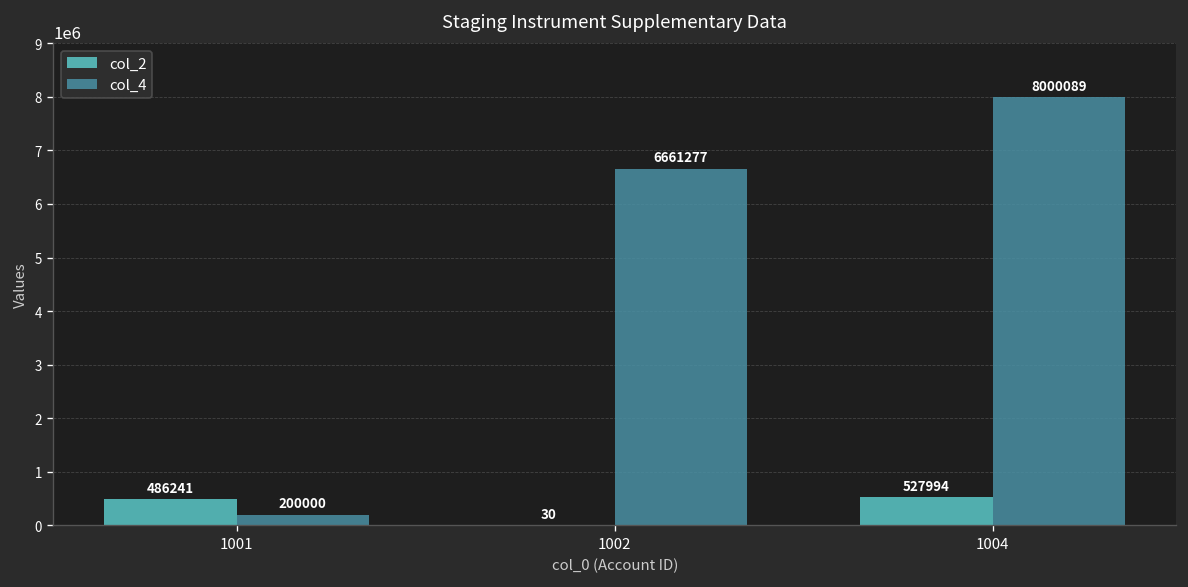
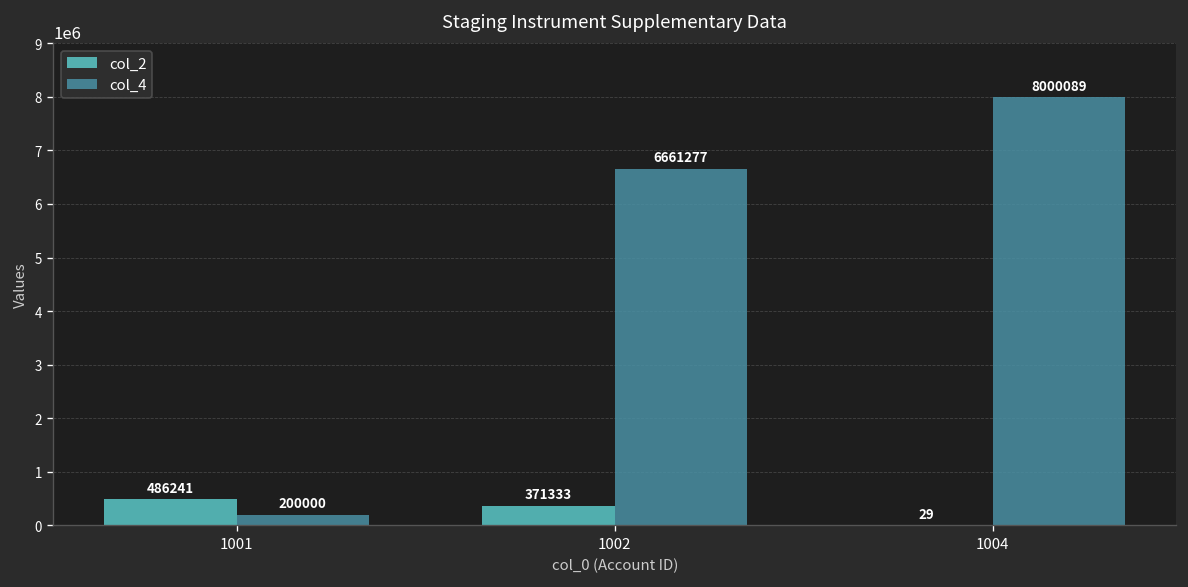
col_2, 1002: 30 -> 371333
col_2, 1004: 527994 -> 29
